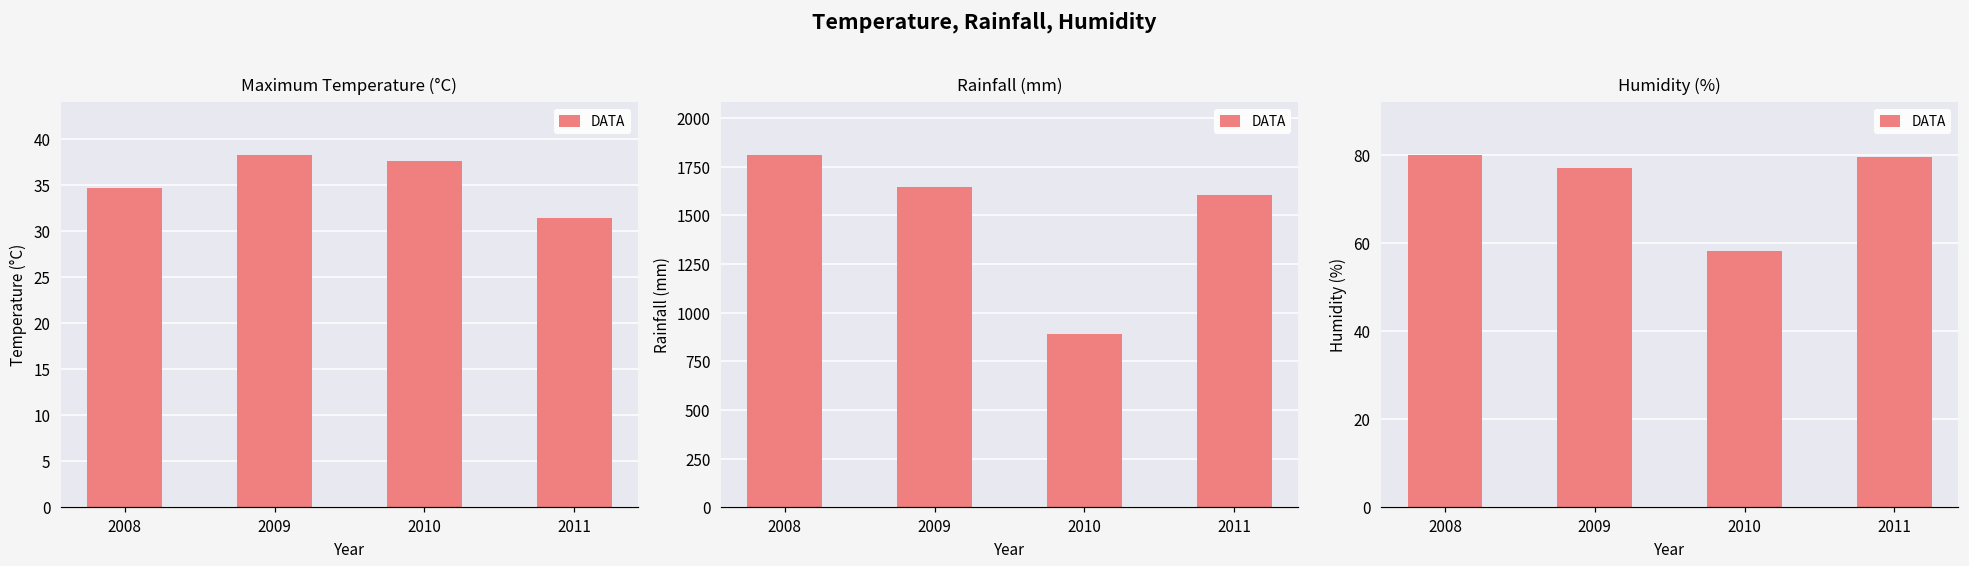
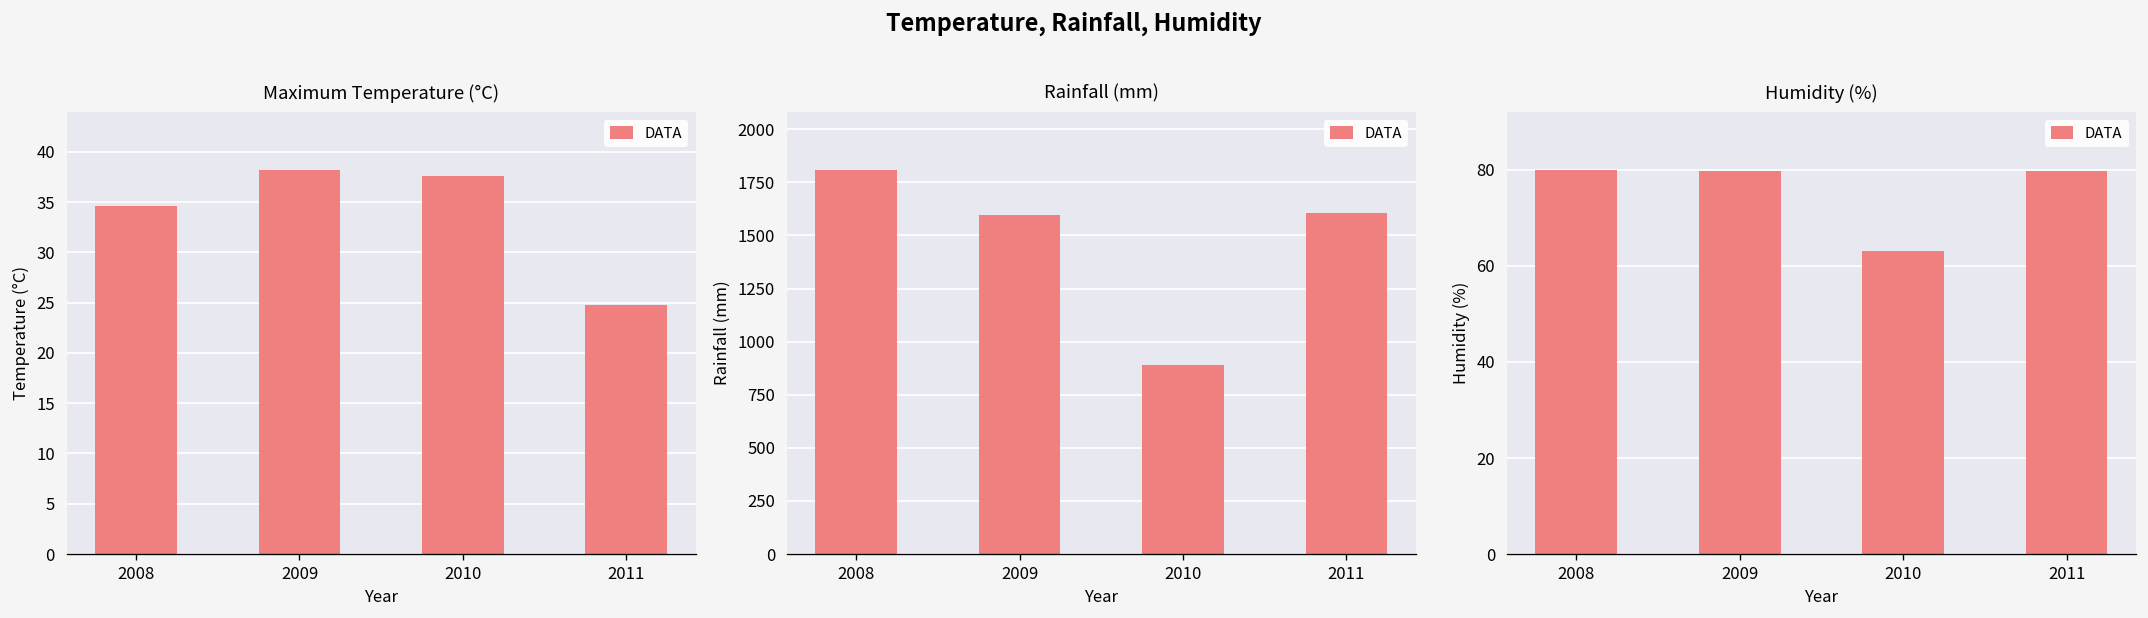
Maximum Temperature (°C), 2011: 31 -> 25
Rainfall (mm), 2009: 1650 -> 1600
Humidity (%), 2009: 77 -> 80
Humidity (%), 2010: 58 -> 63
